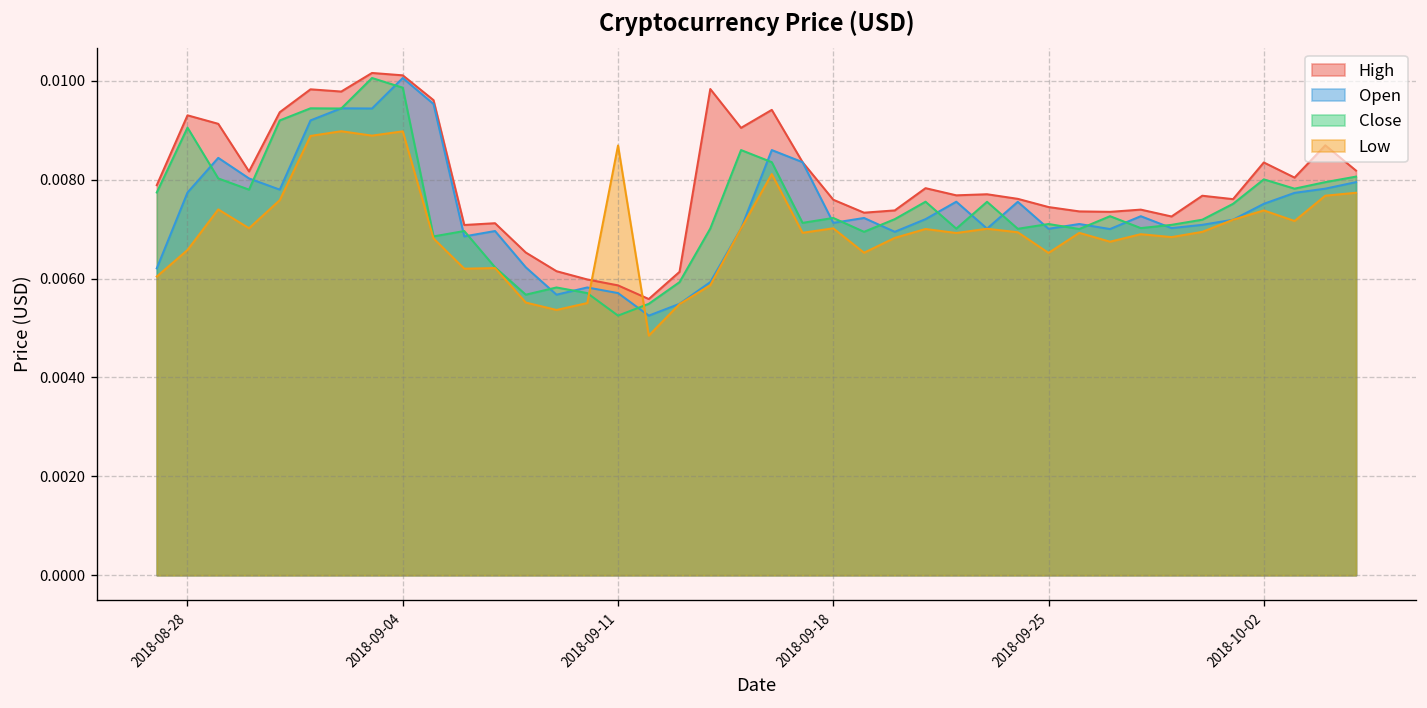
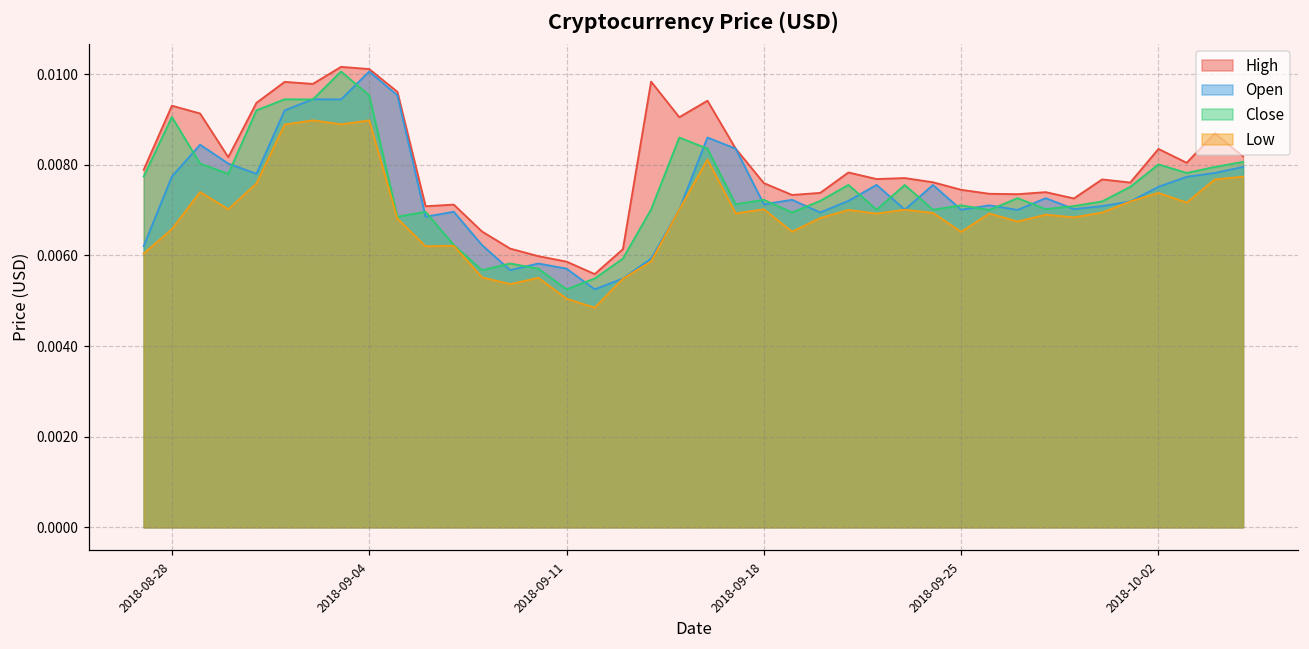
Close, 2018-09-04: 0.0099 -> 0.0095
Low, 2018-09-11: 0.0087 -> 0.0050
